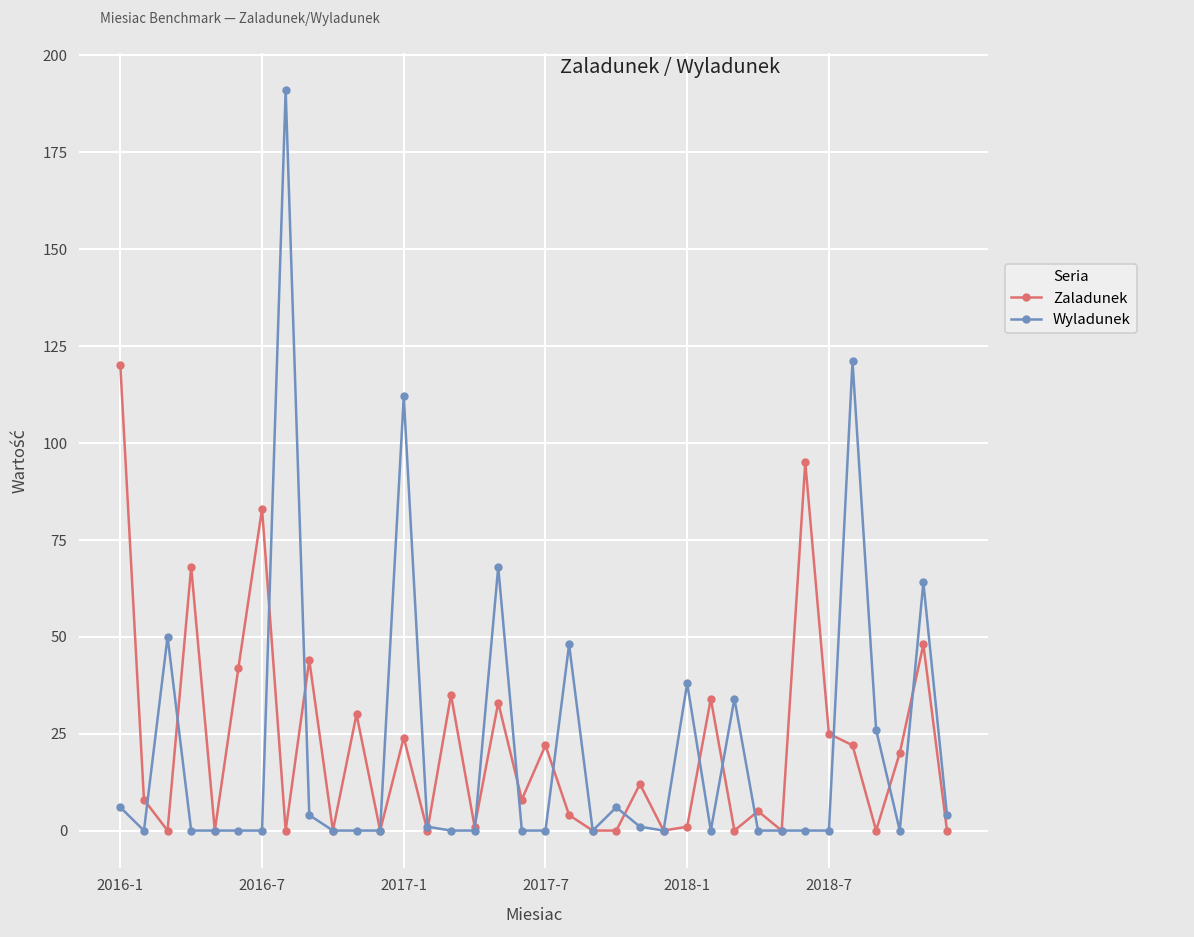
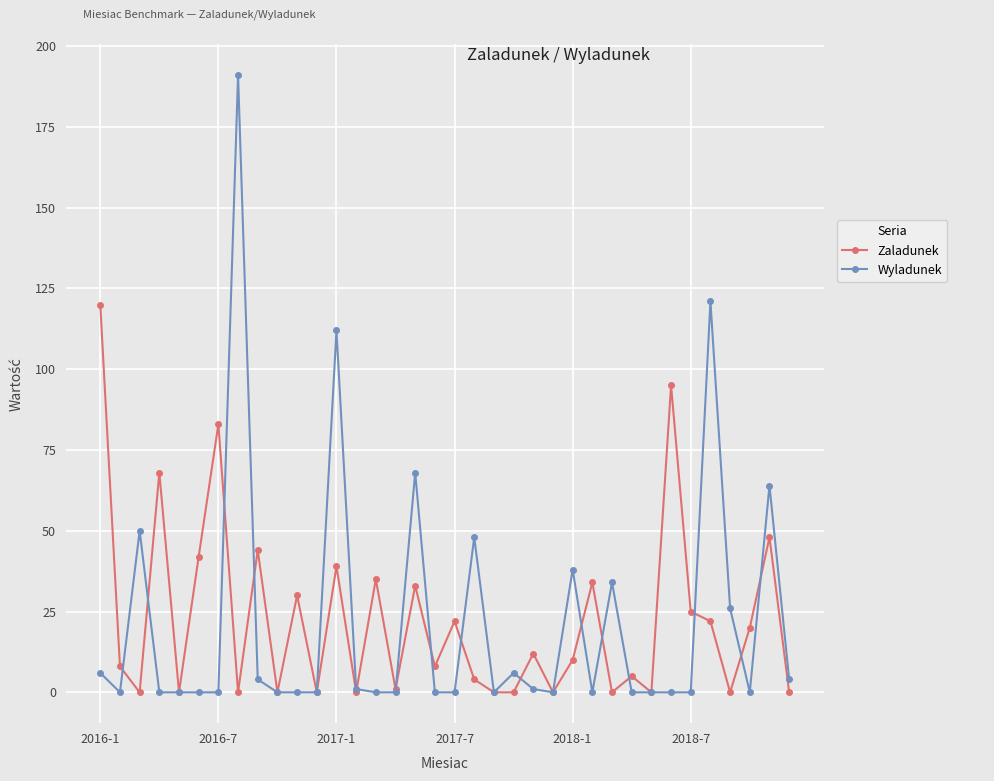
Zaladunek, 2017-1: 24 -> 39
Zaladunek, 2018-1: 1 -> 10
